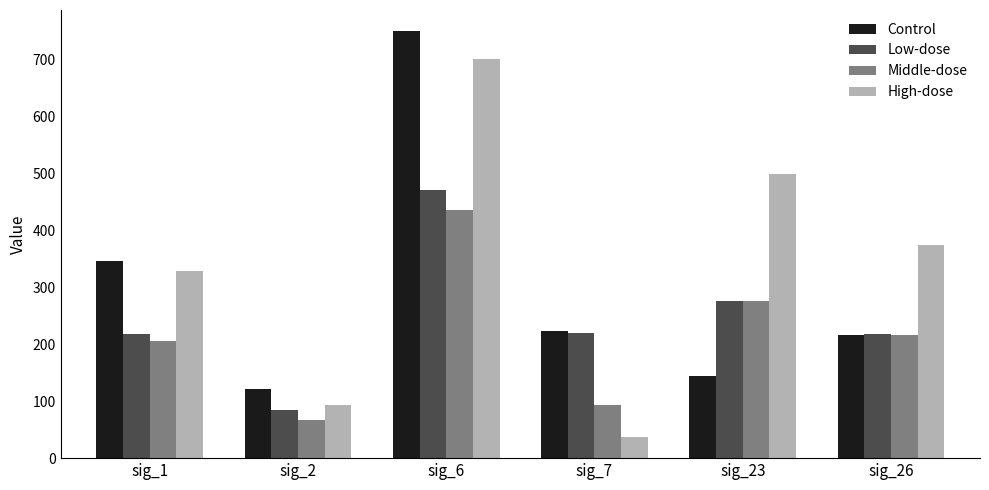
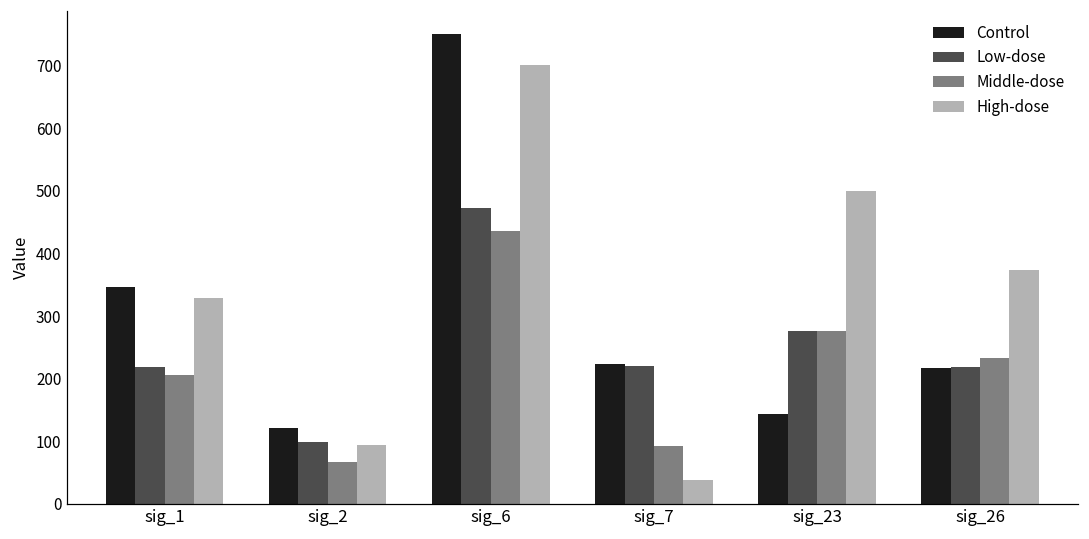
Low-dose, sig_2: 80 -> 100
Middle-dose, sig_26: 220 -> 230
